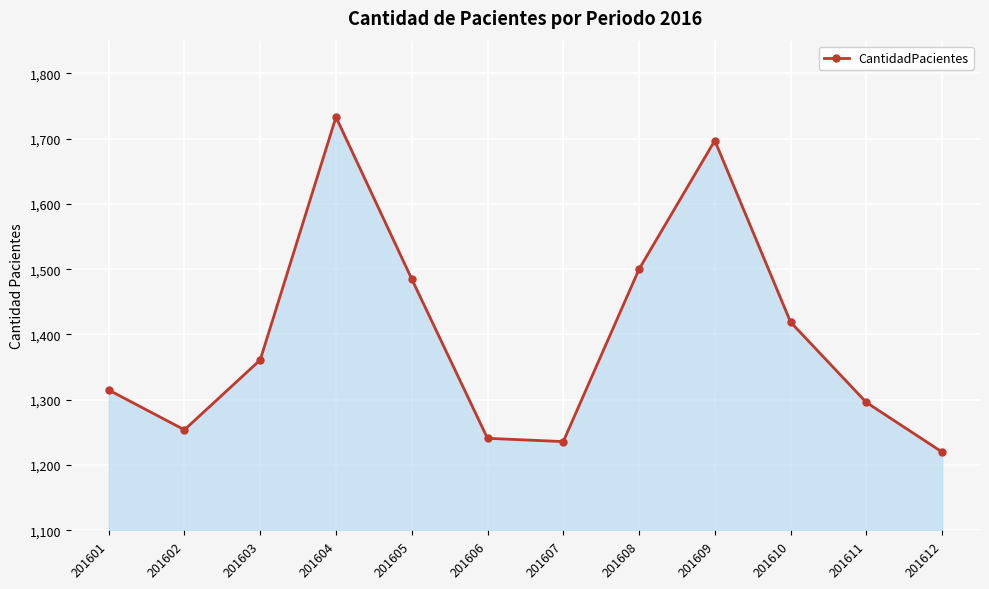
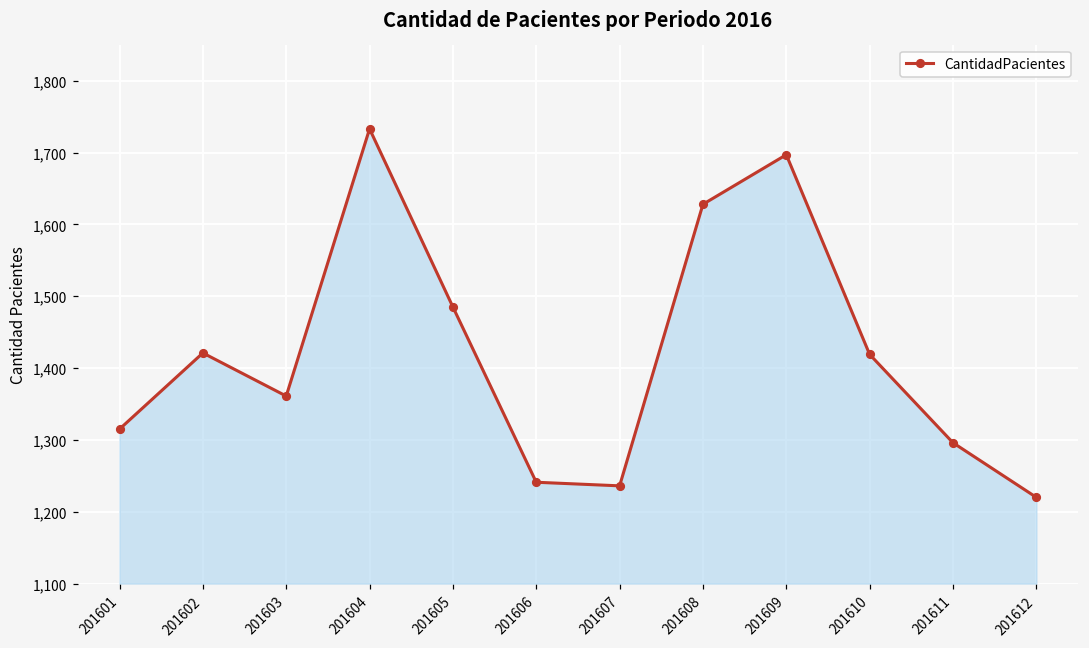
201602: 1,250 -> 1,420
201608: 1,500 -> 1,630
